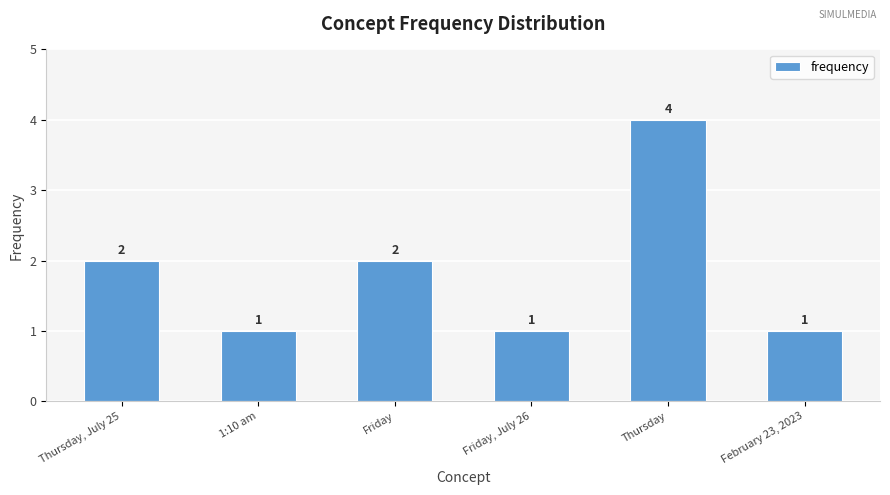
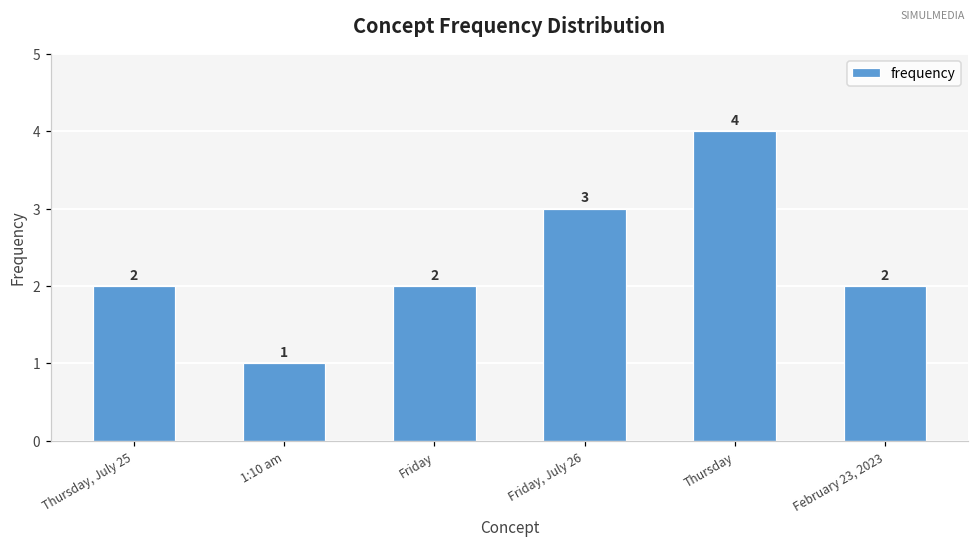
Friday, July 26: 1 -> 3
February 23, 2023: 1 -> 2
